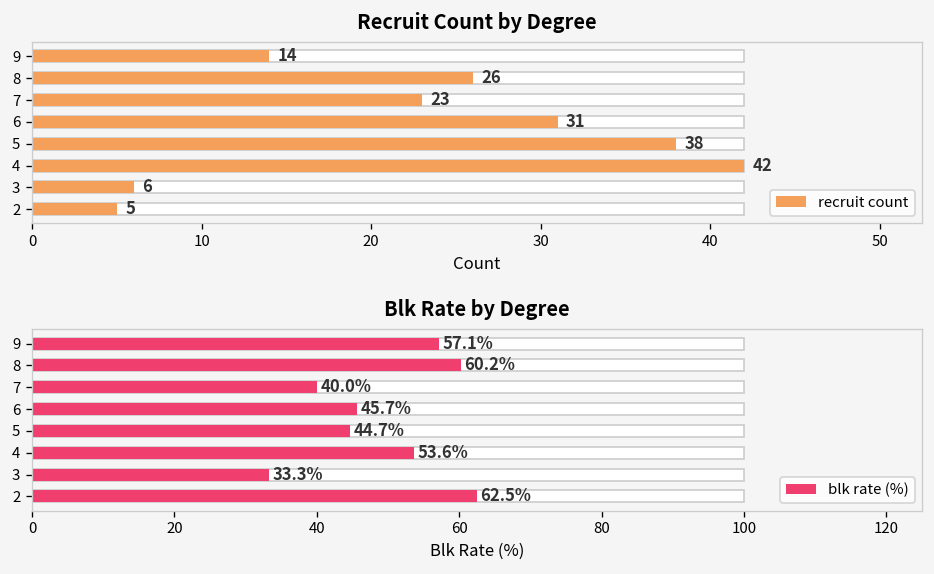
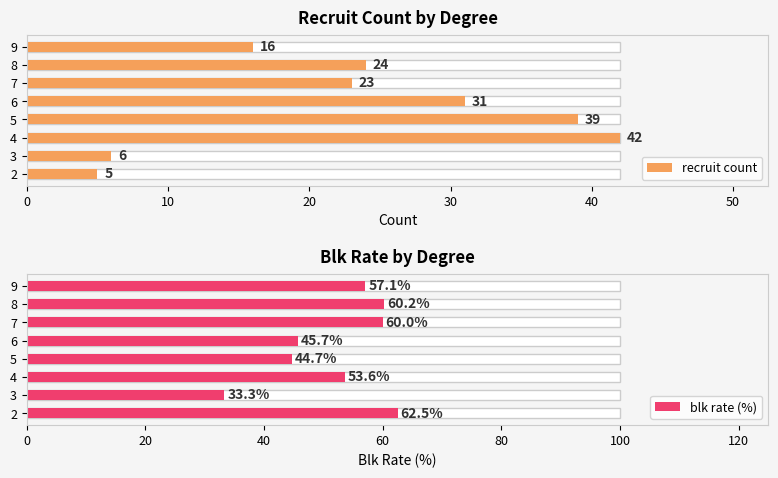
Recruit Count by Degree, recruit count, 9: 14 -> 16
Recruit Count by Degree, recruit count, 8: 26 -> 24
Recruit Count by Degree, recruit count, 5: 38 -> 39
Blk Rate by Degree, blk rate (%), 7: 40.0% -> 60.0%
